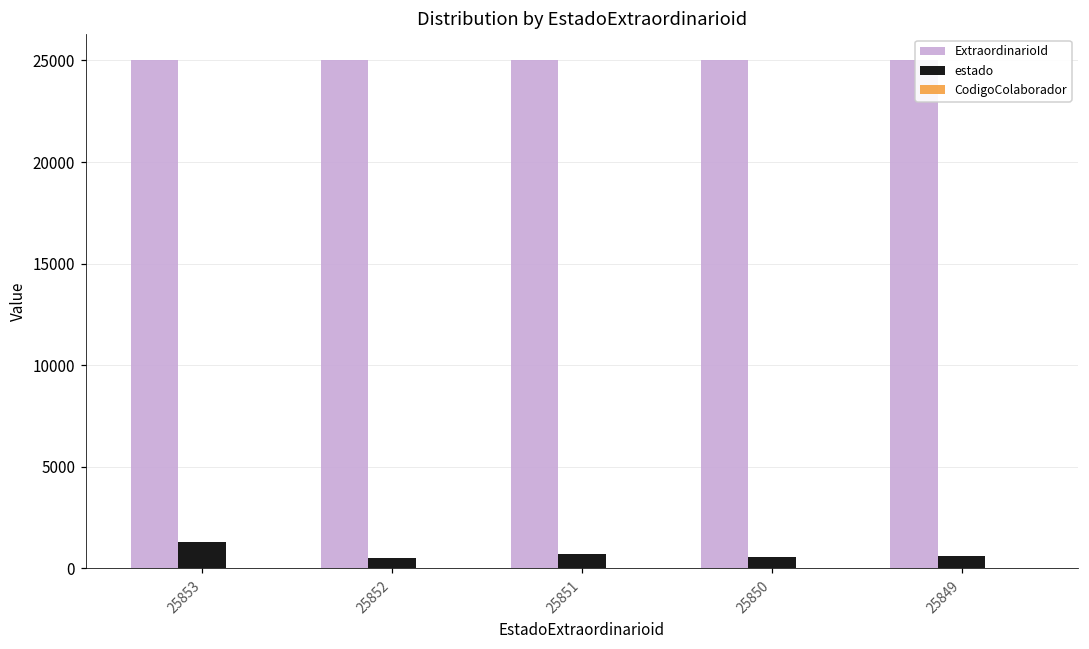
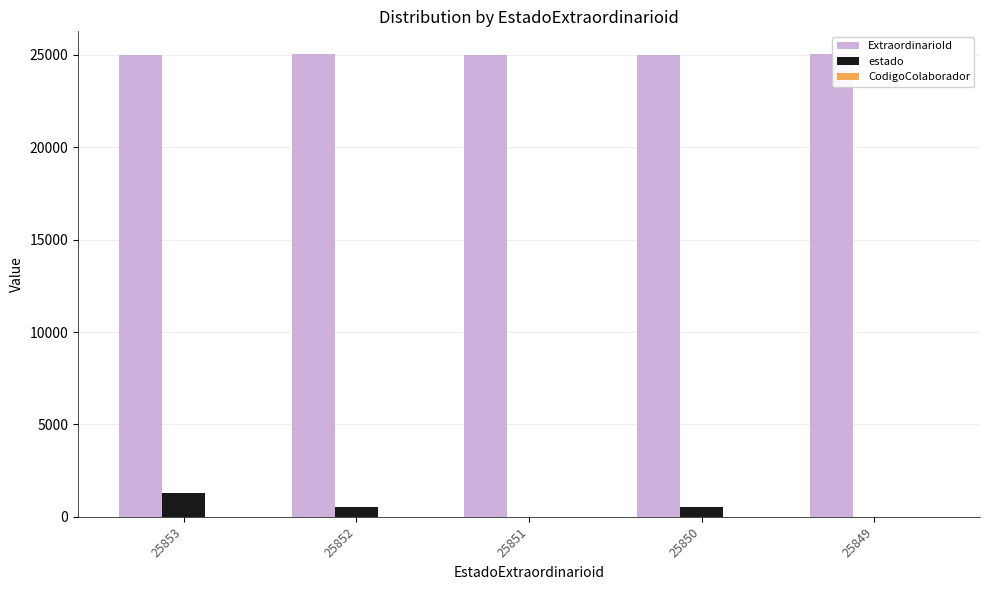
estado, 25851: 700 -> 0
estado, 25849: 600 -> 0
